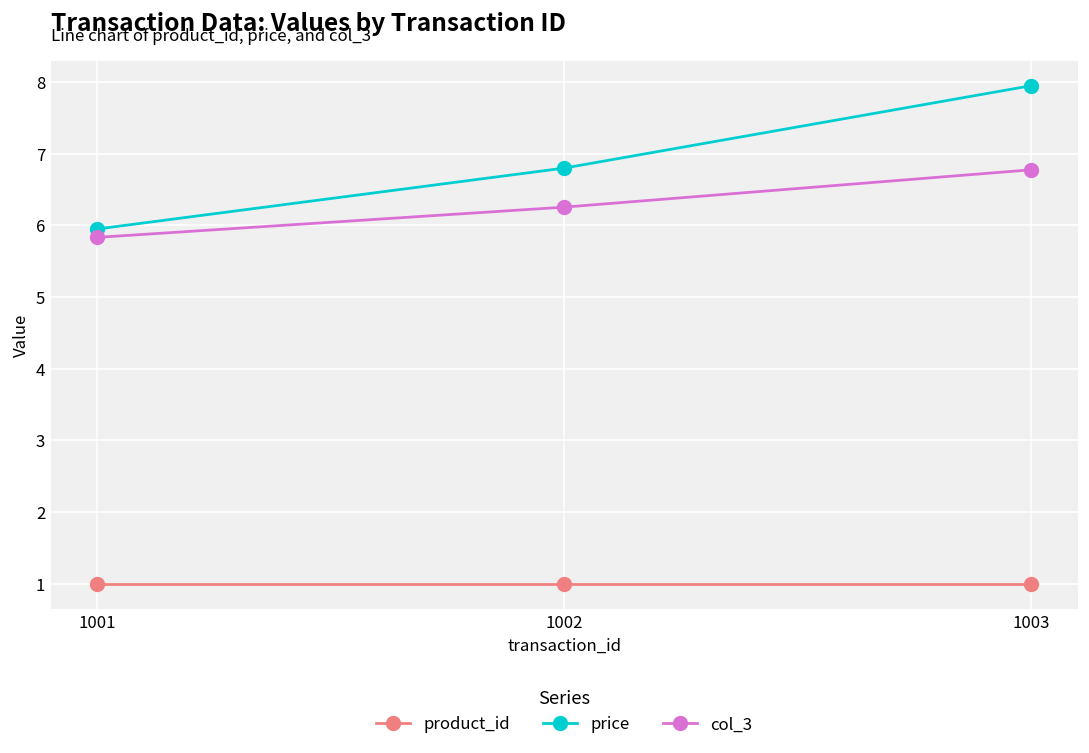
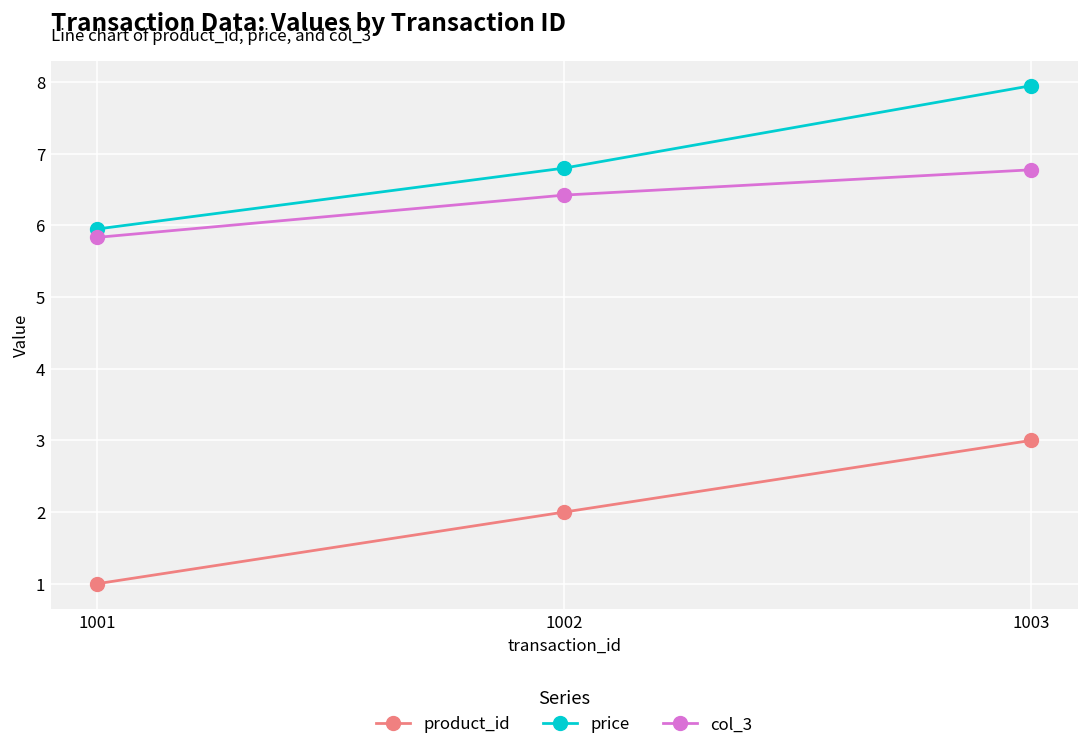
product_id, 1002: 1 -> 2
col_3, 1002: 6.3 -> 6.4
product_id, 1003: 1 -> 3
